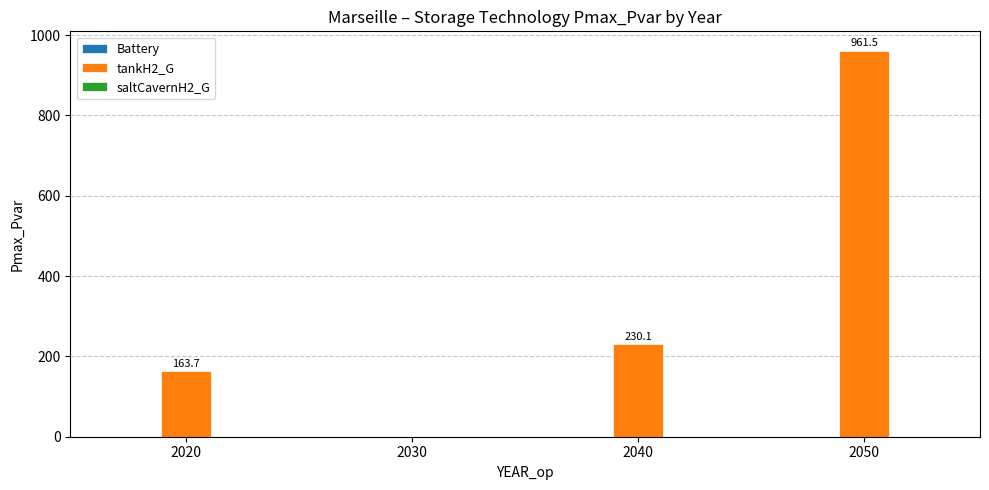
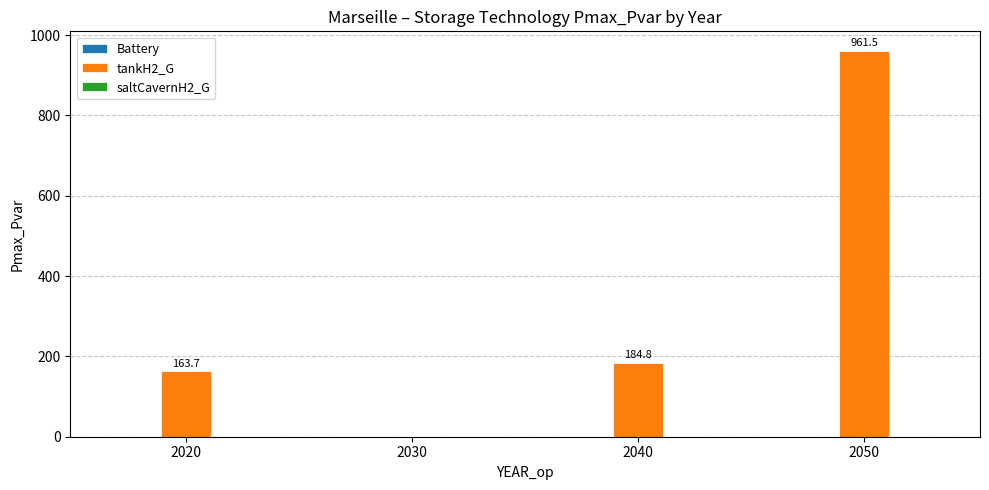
tankH2_G, 2040: 230.1 -> 184.8
